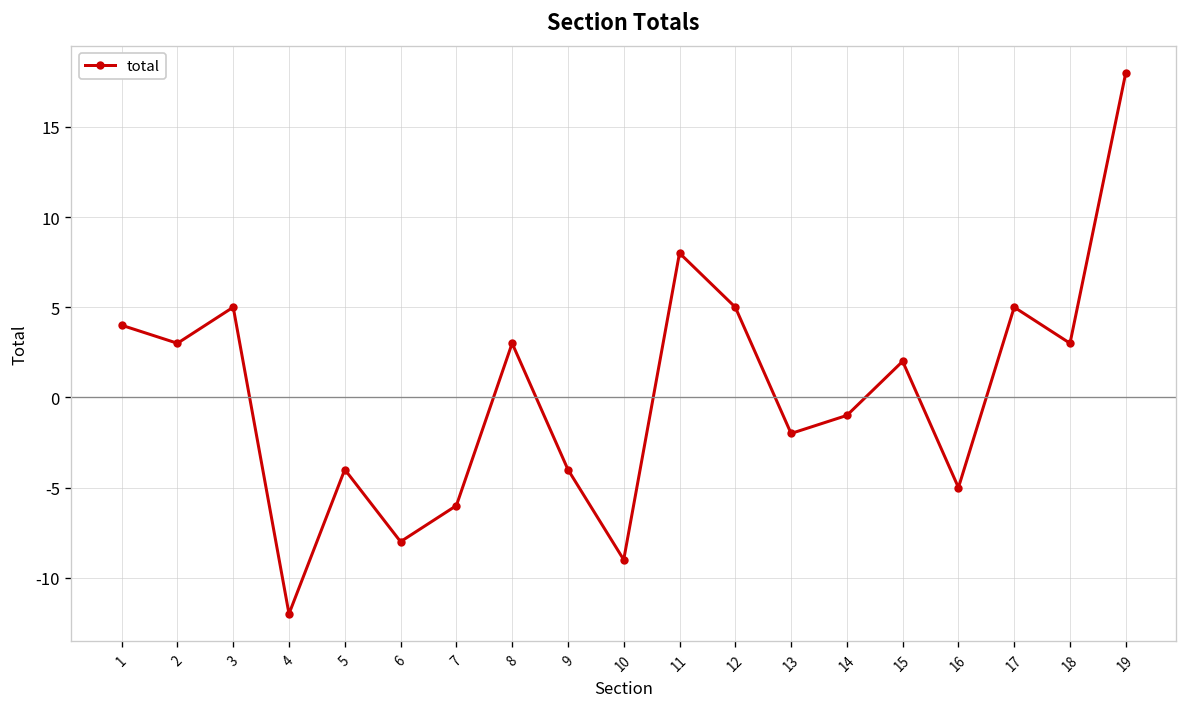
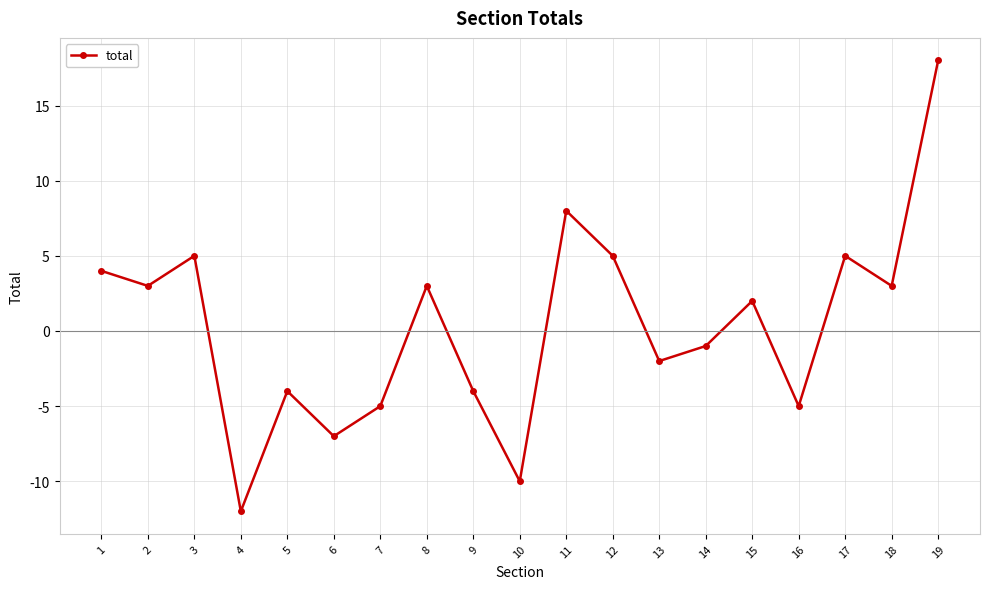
6: -8 -> -7
7: -6 -> -5
10: -9 -> -10
